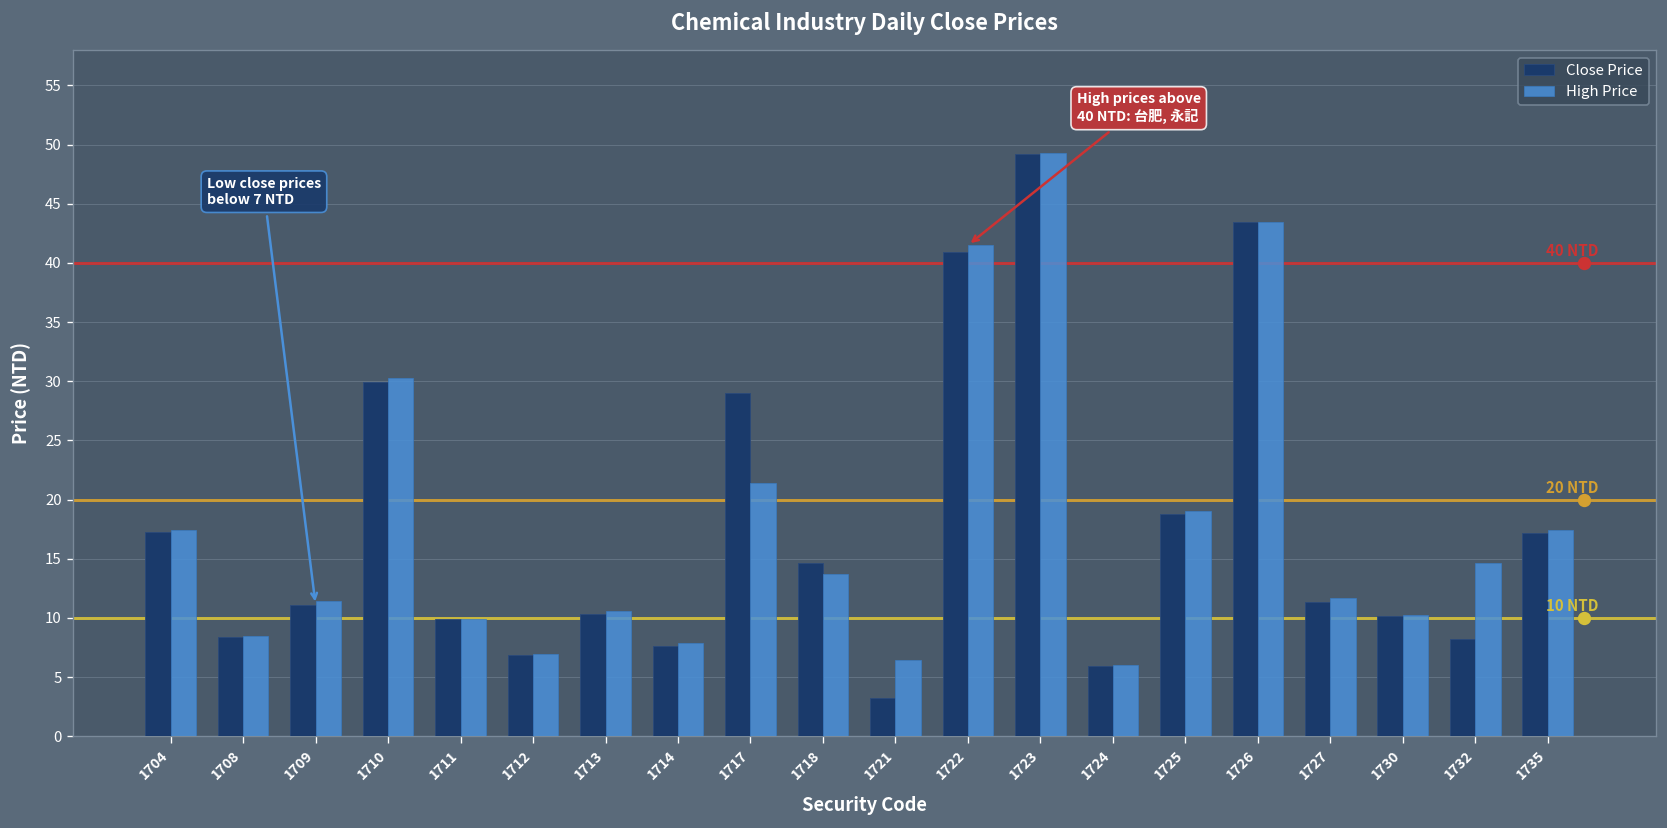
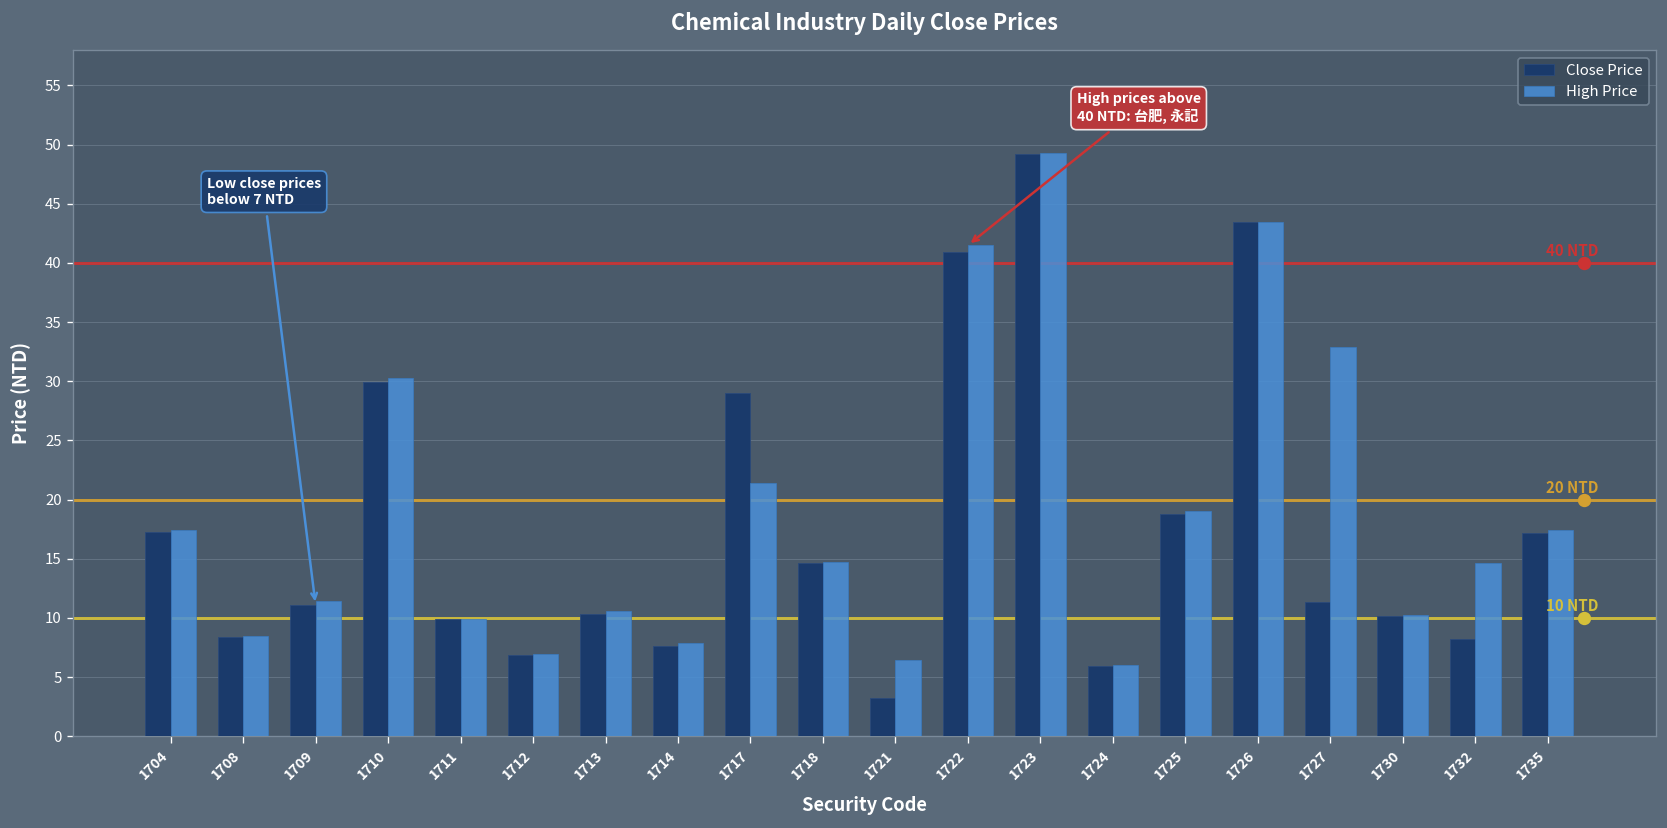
High Price, 1718: 14 -> 15
High Price, 1727: 12 -> 33
